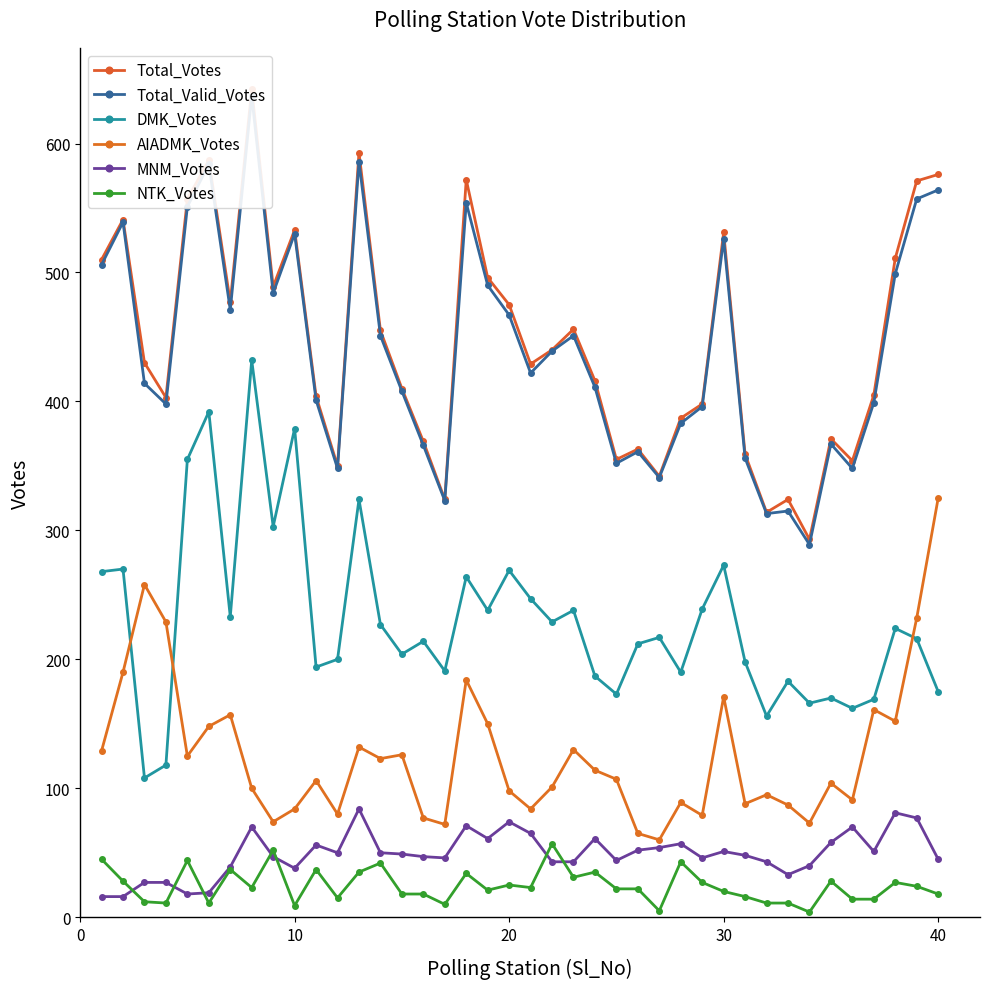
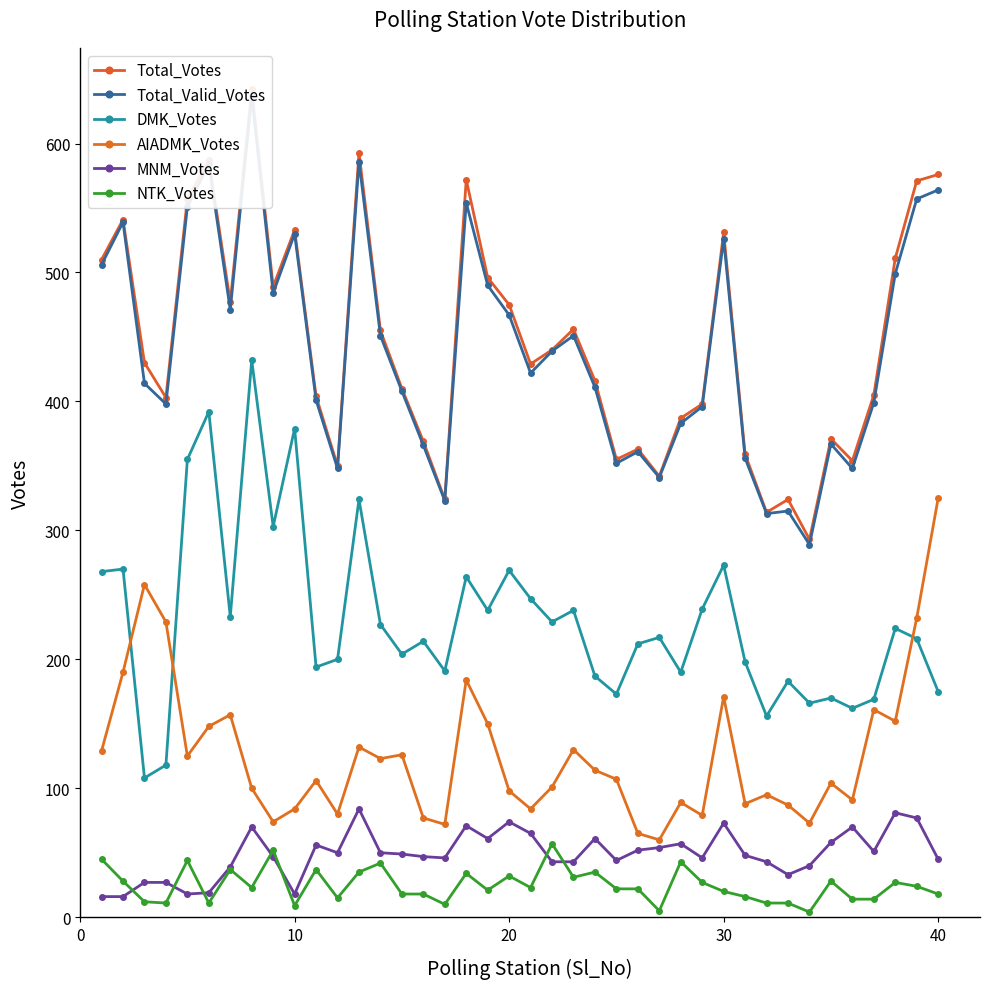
MNM_Votes, 10: 38 -> 18
NTK_Votes, 20: 25 -> 32
MNM_Votes, 30: 51 -> 73
